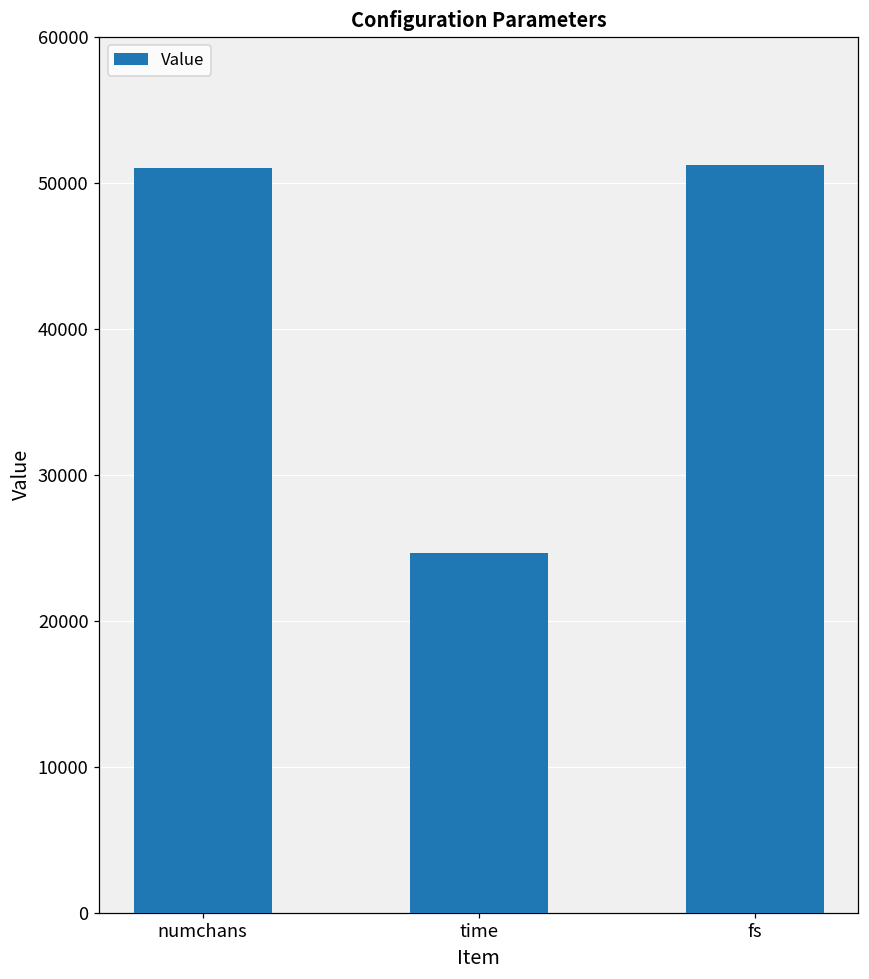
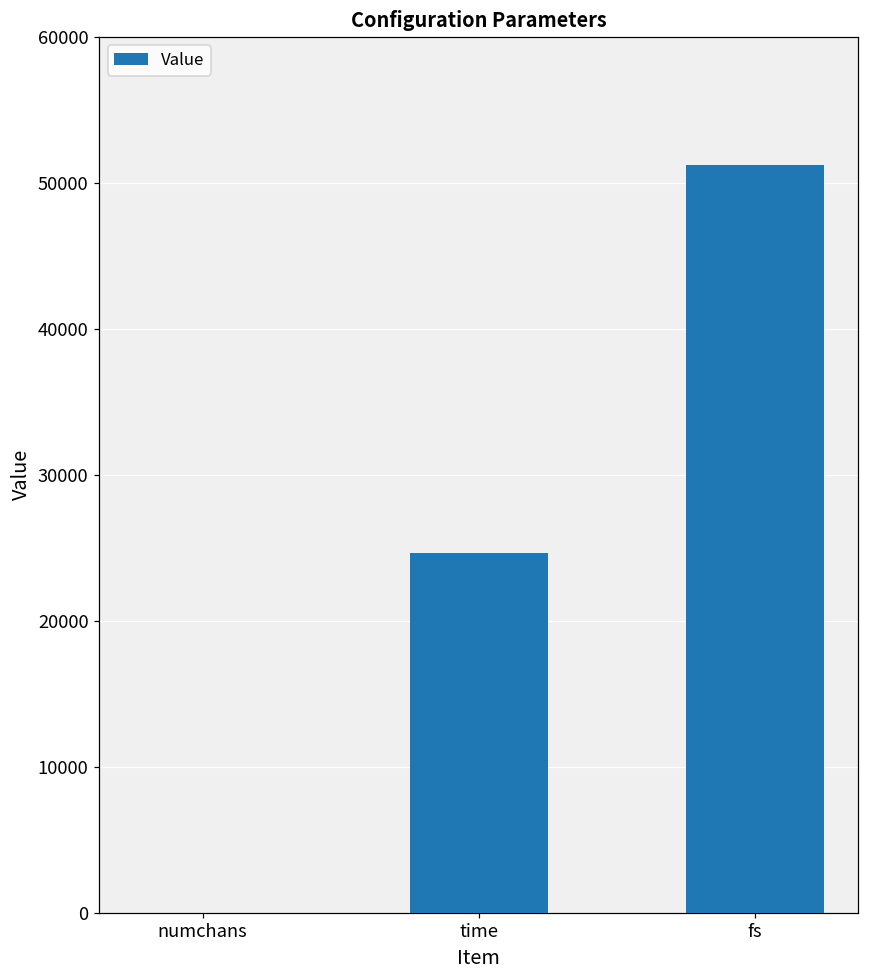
numchans: 51000 -> 0
